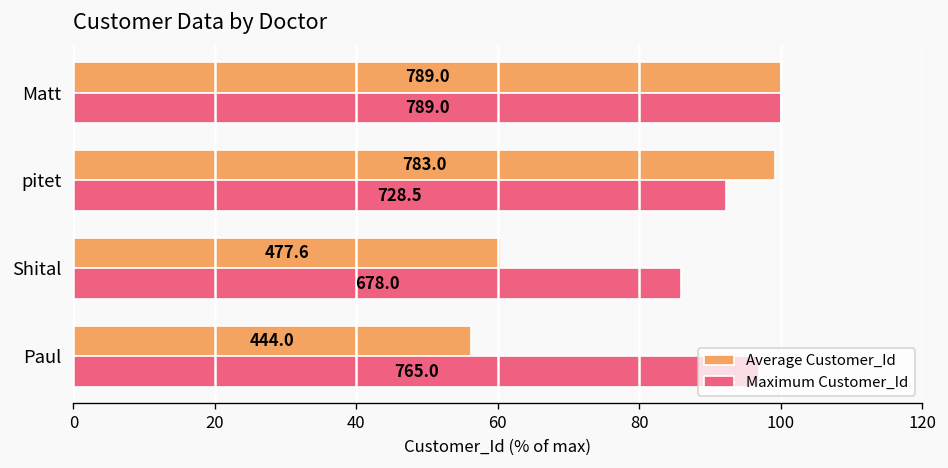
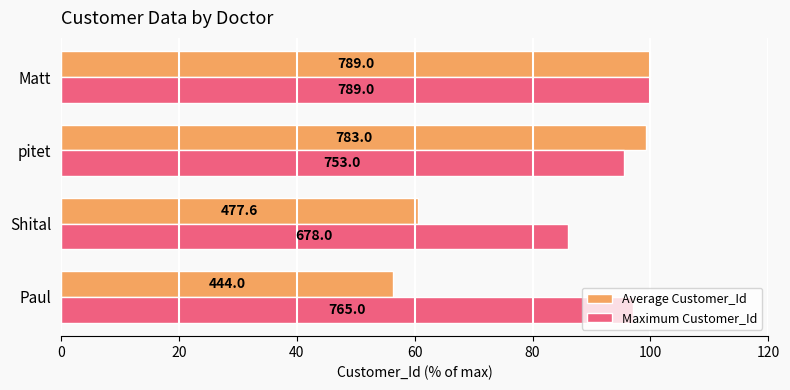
Maximum Customer_Id, pitet: 728.5 -> 753.0
